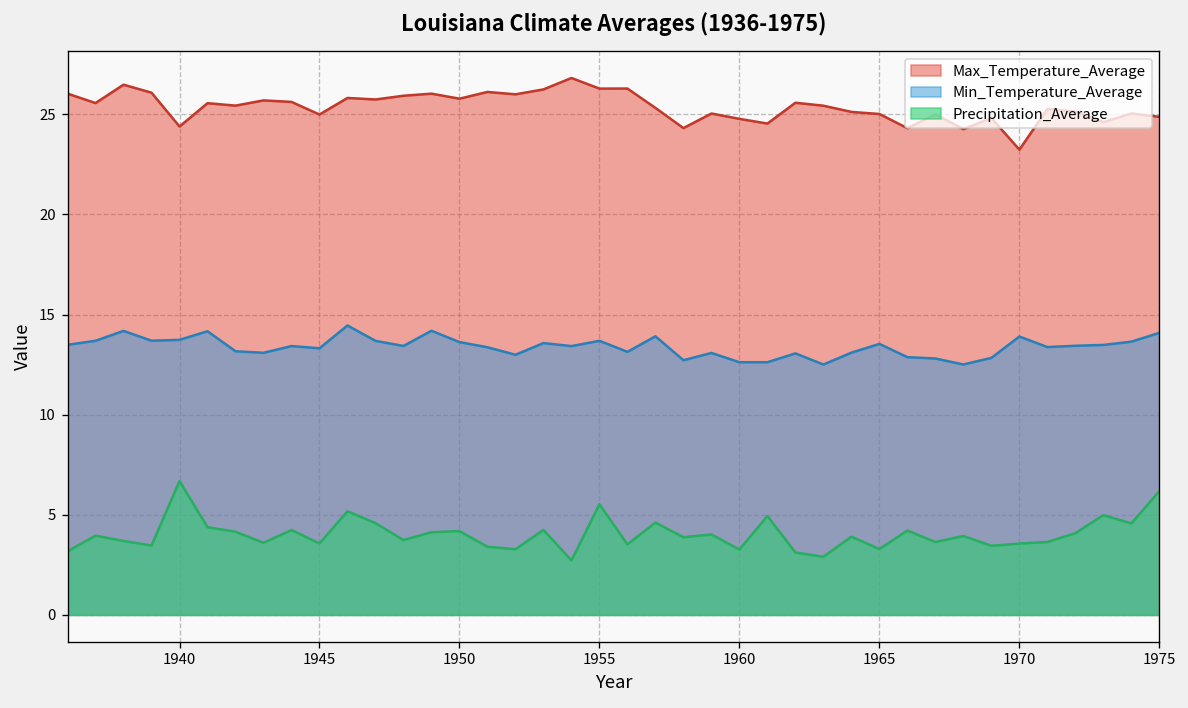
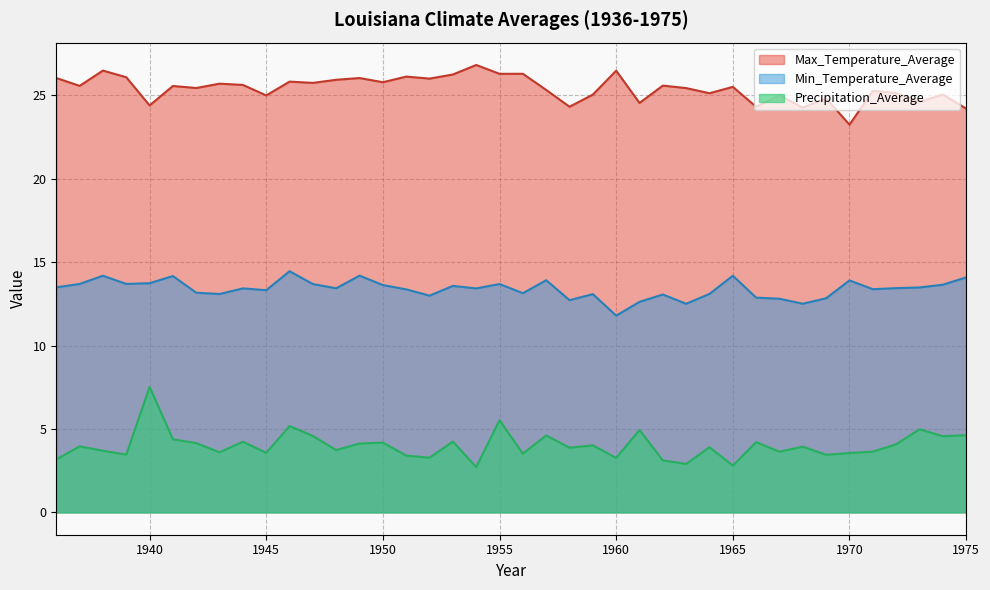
Precipitation_Average, 1940: 6.7 -> 7.5
Max_Temperature_Average, 1960: 24.8 -> 26.5
Min_Temperature_Average, 1960: 12.6 -> 11.8
Max_Temperature_Average, 1965: 25.0 -> 25.5
Min_Temperature_Average, 1965: 13.5 -> 14.2
Precipitation_Average, 1965: 3.3 -> 2.8
Max_Temperature_Average, 1975: 24.9 -> 24.2
Precipitation_Average, 1975: 6.2 -> 4.6
